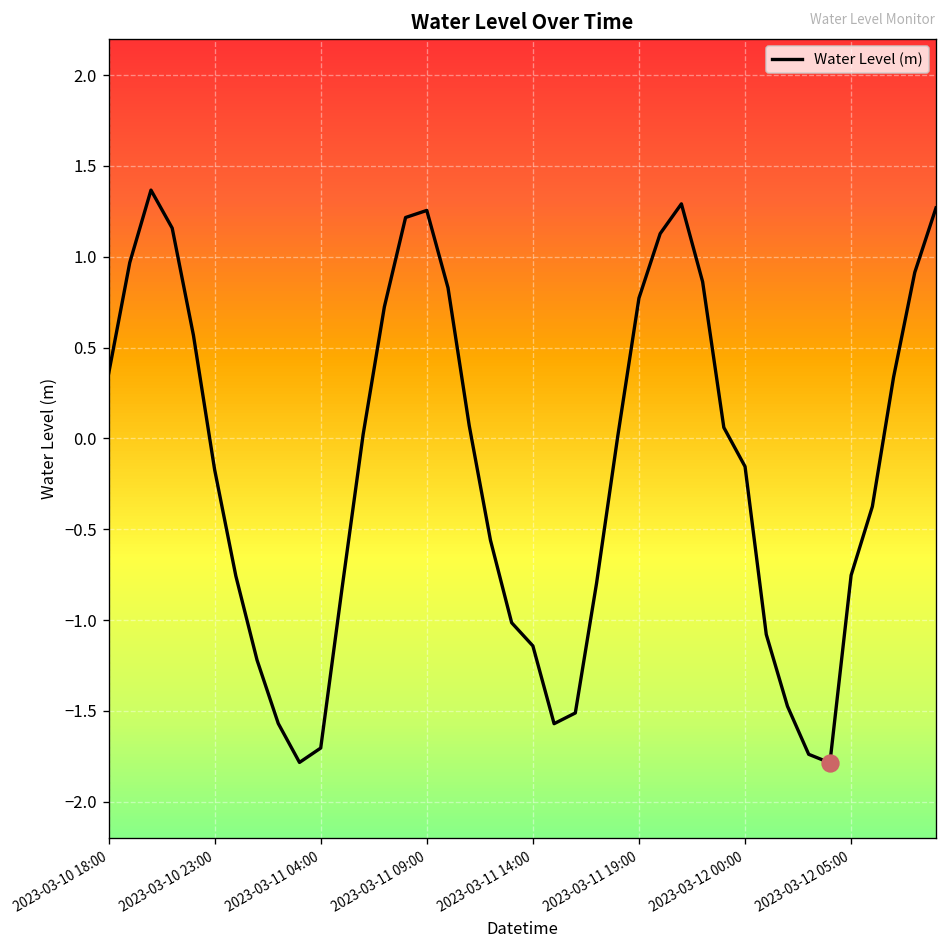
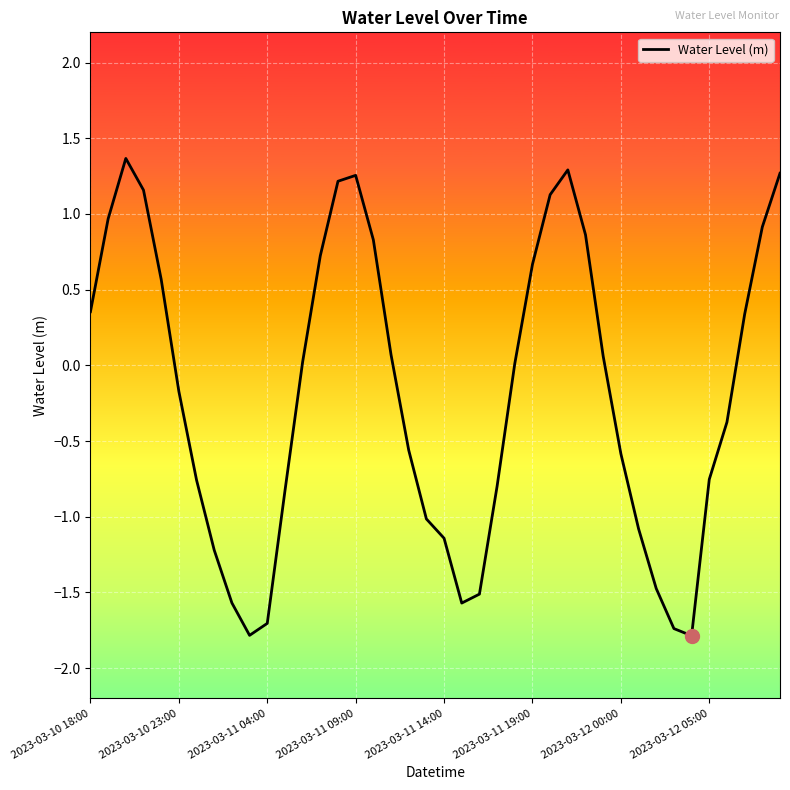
Water Level (m), 2023-03-11 19:00: 0.77 -> 0.67
Water Level (m), 2023-03-12 00:00: -0.15 -> -0.58
